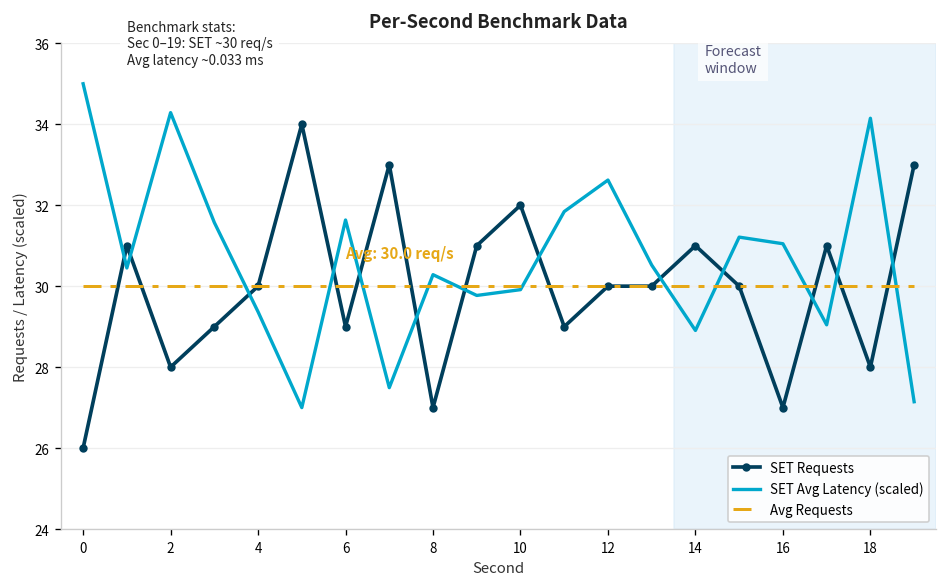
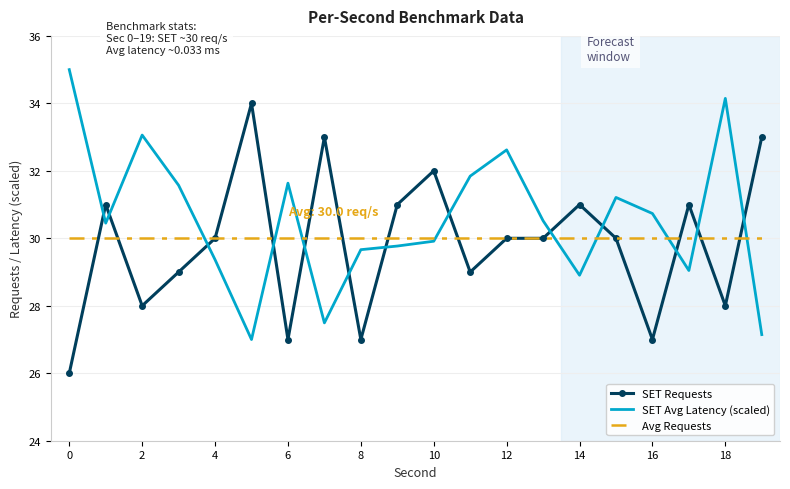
SET Avg Latency (scaled), 2: 34.3 -> 33.1
SET Requests, 6: 29 -> 27
SET Avg Latency (scaled), 8: 30.3 -> 29.7
SET Avg Latency (scaled), 16: 31.0 -> 30.7
